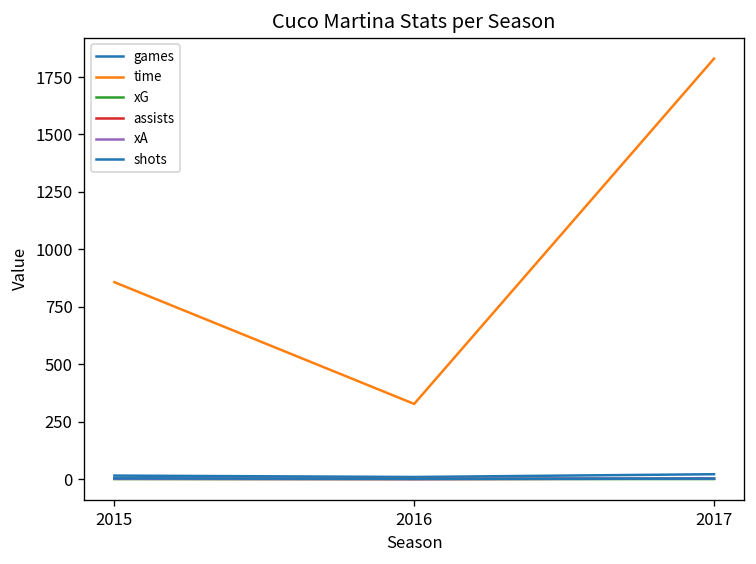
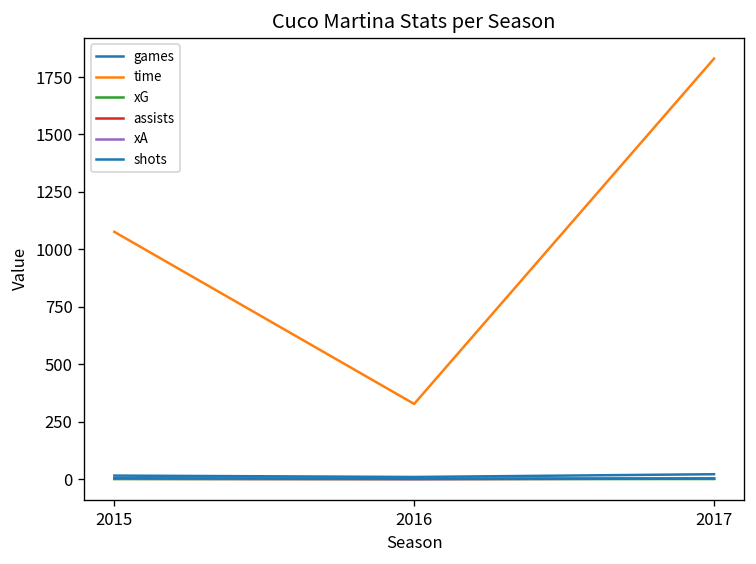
time, 2015: 860 -> 1080
